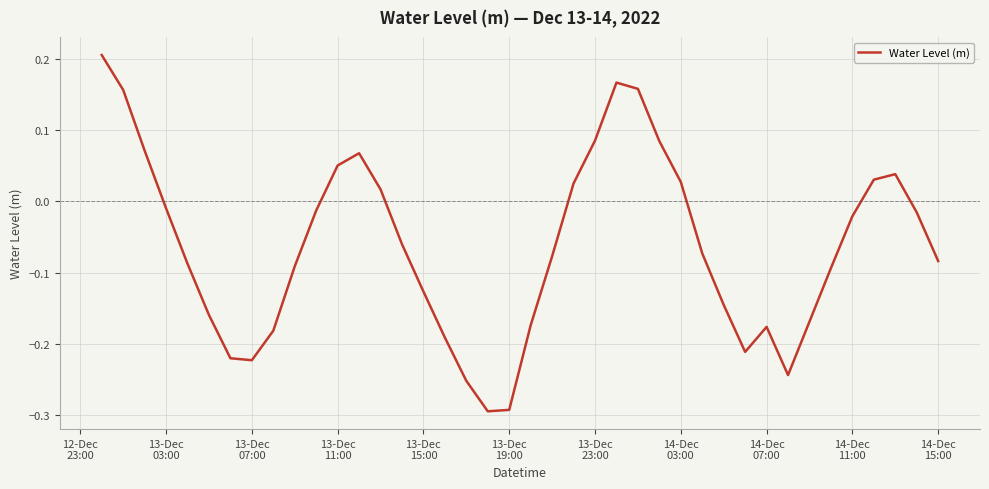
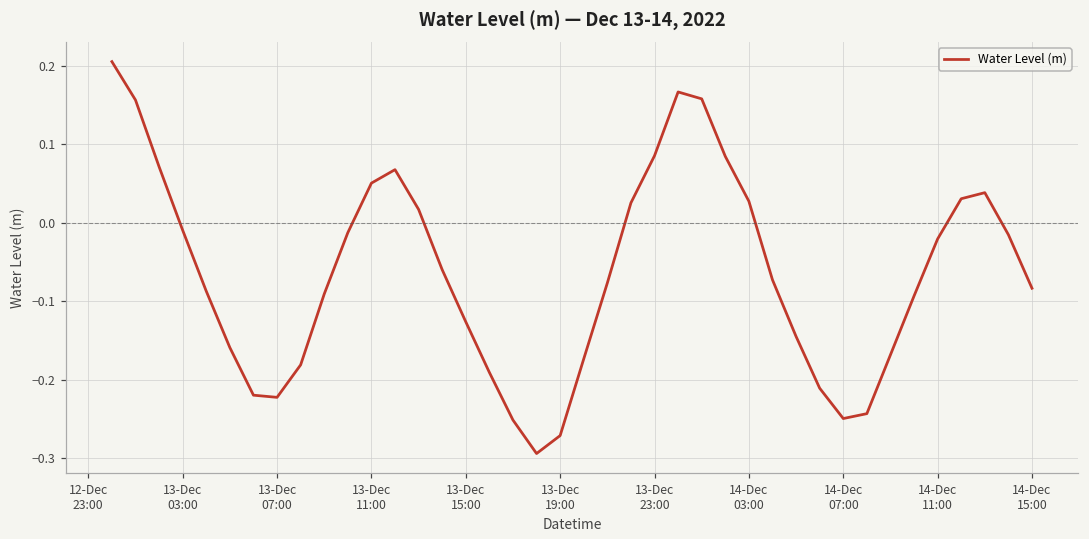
13-Dec 19:00: -0.29 -> -0.27
14-Dec 07:00: -0.18 -> -0.25
